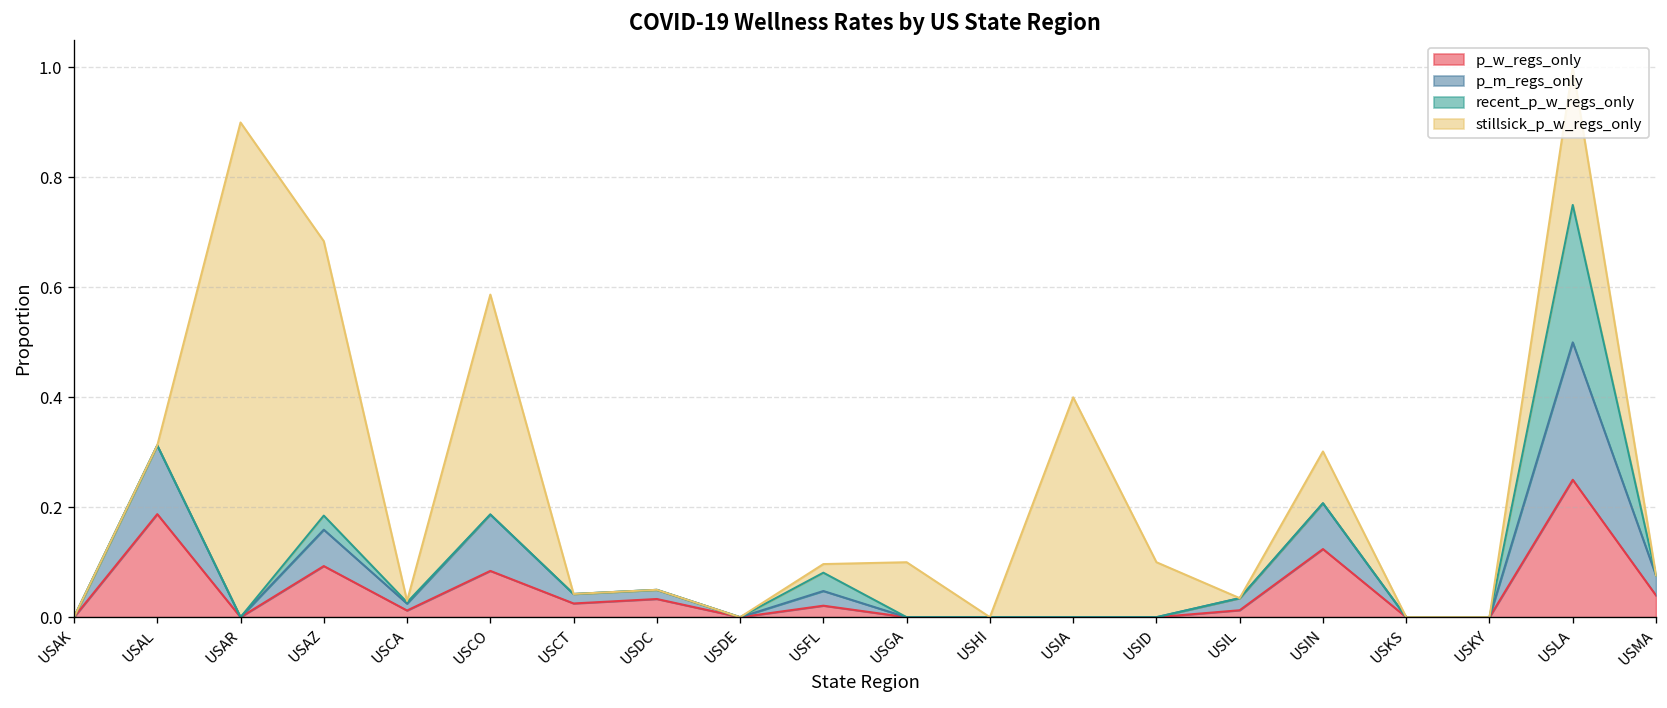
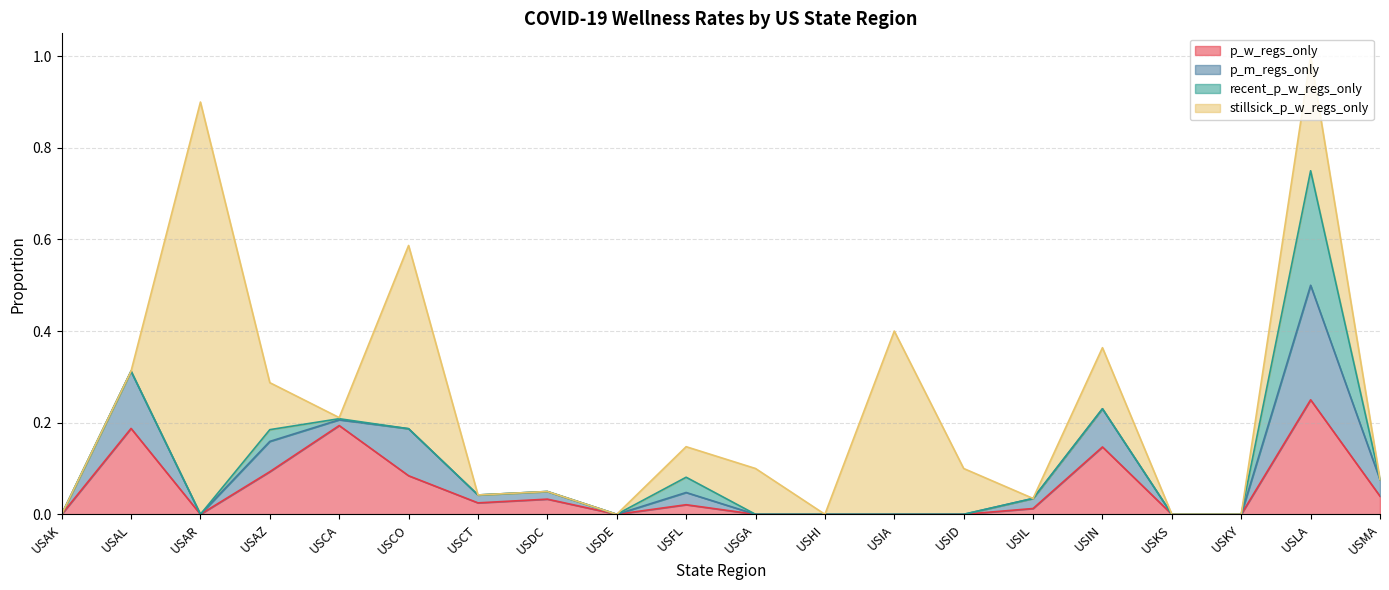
stillsick_p_w_regs_only, USAZ: 0.50 -> 0.10
p_w_regs_only, USCA: 0.01 -> 0.19
stillsick_p_w_regs_only, USFL: 0.02 -> 0.07
p_w_regs_only, USIN: 0.12 -> 0.15
stillsick_p_w_regs_only, USIN: 0.09 -> 0.13
